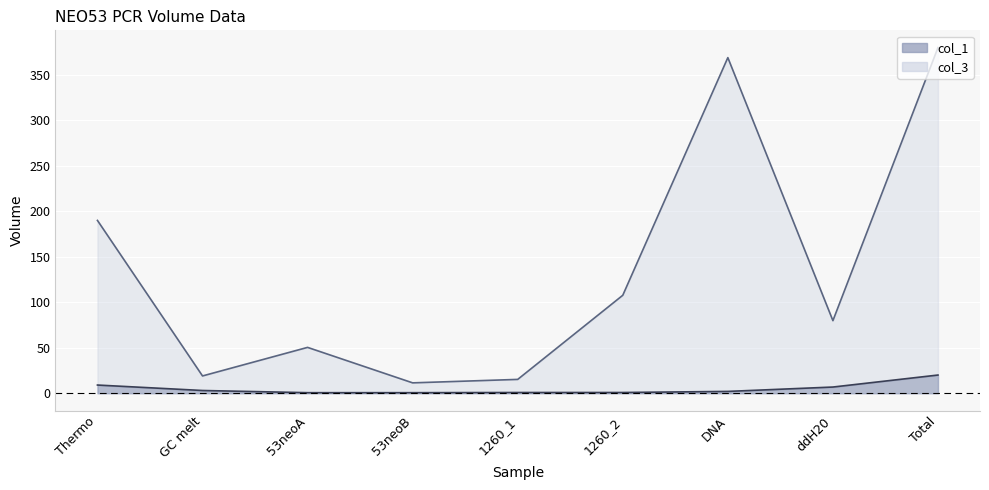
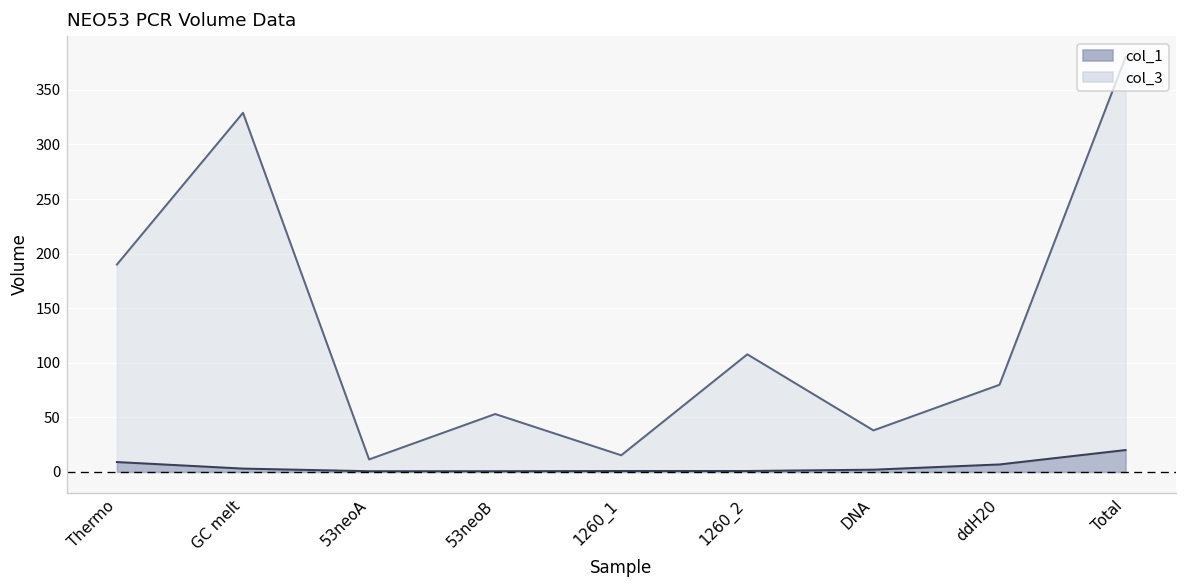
col_3, GC melt: 20 -> 330
col_3, 53neoA: 50 -> 10
col_3, 53neoB: 10 -> 50
col_3, DNA: 370 -> 40
